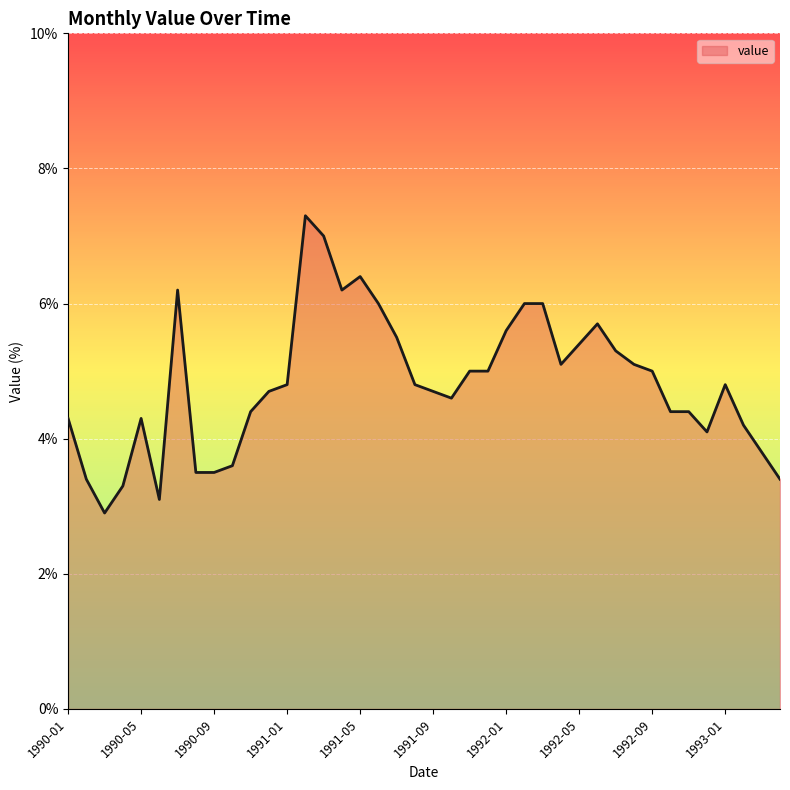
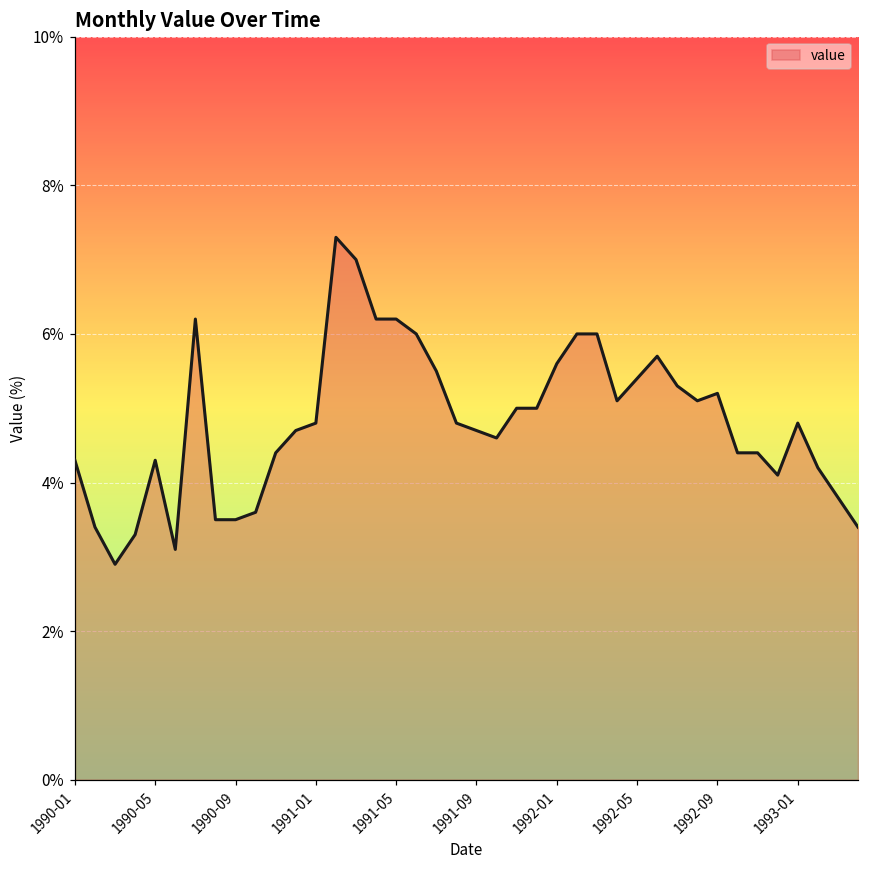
1991-05: 6.4% -> 6.2%
1992-09: 5.0% -> 5.2%
